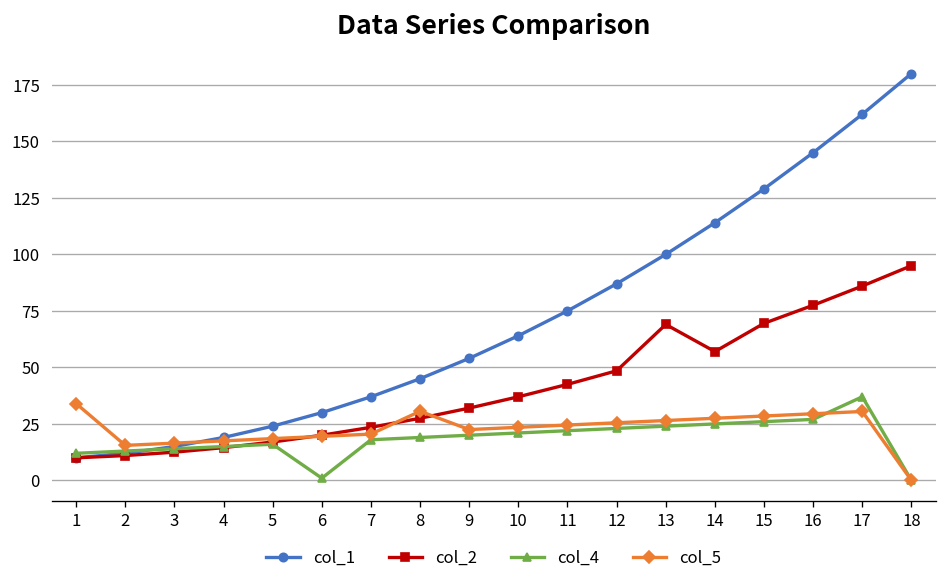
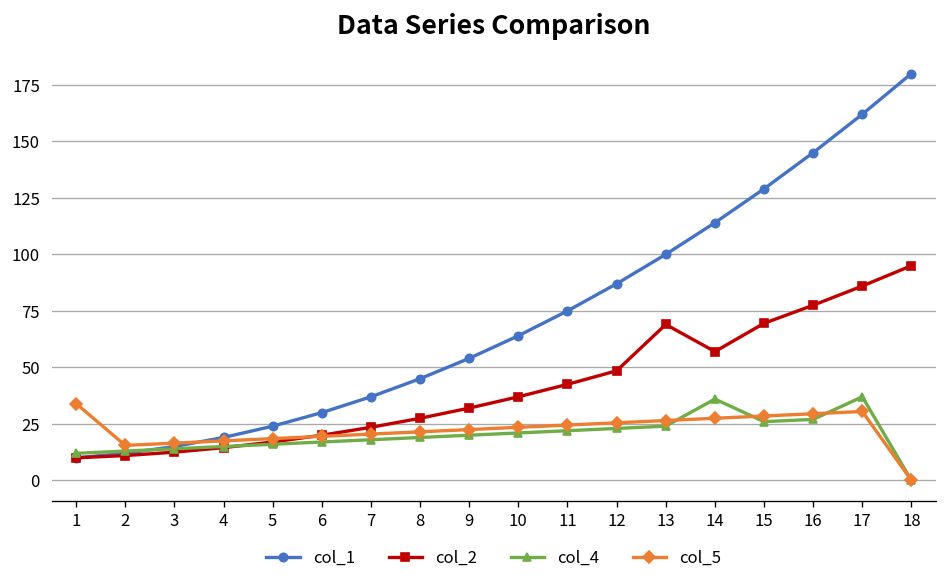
col_4, 6: 1 -> 17
col_5, 8: 31 -> 22
col_4, 14: 25 -> 36
